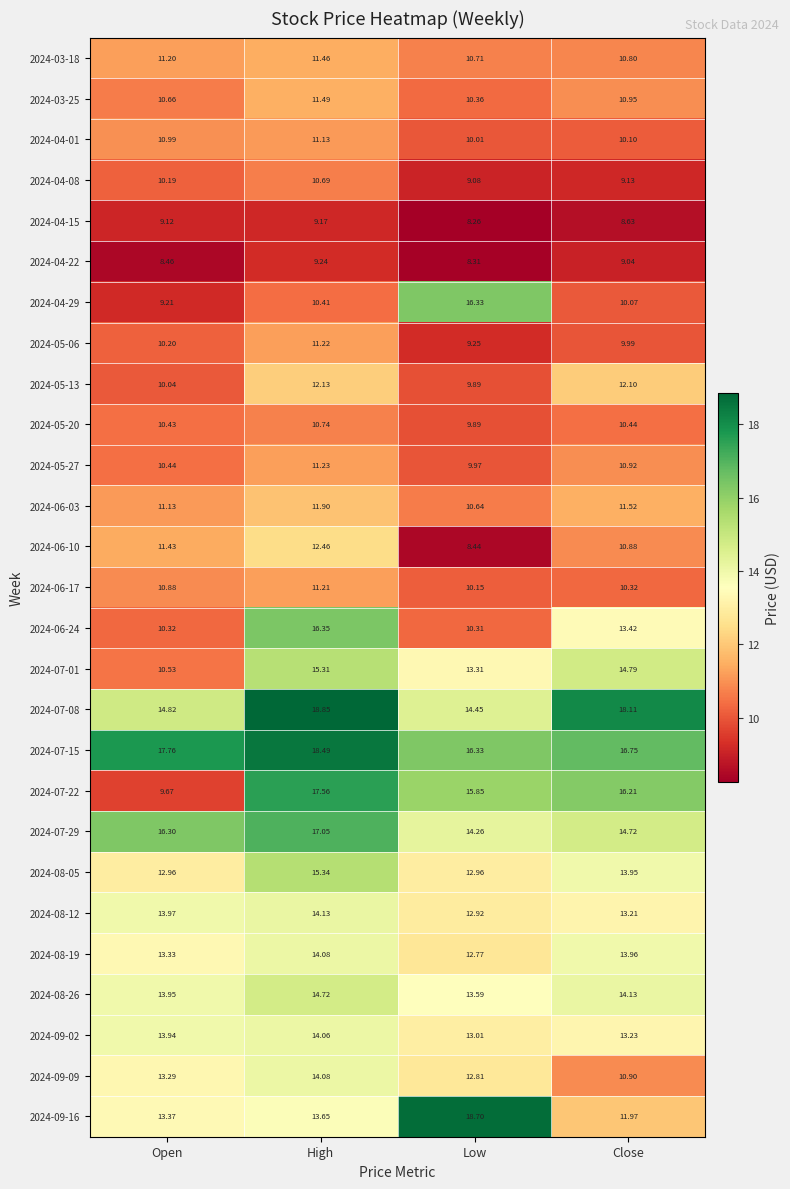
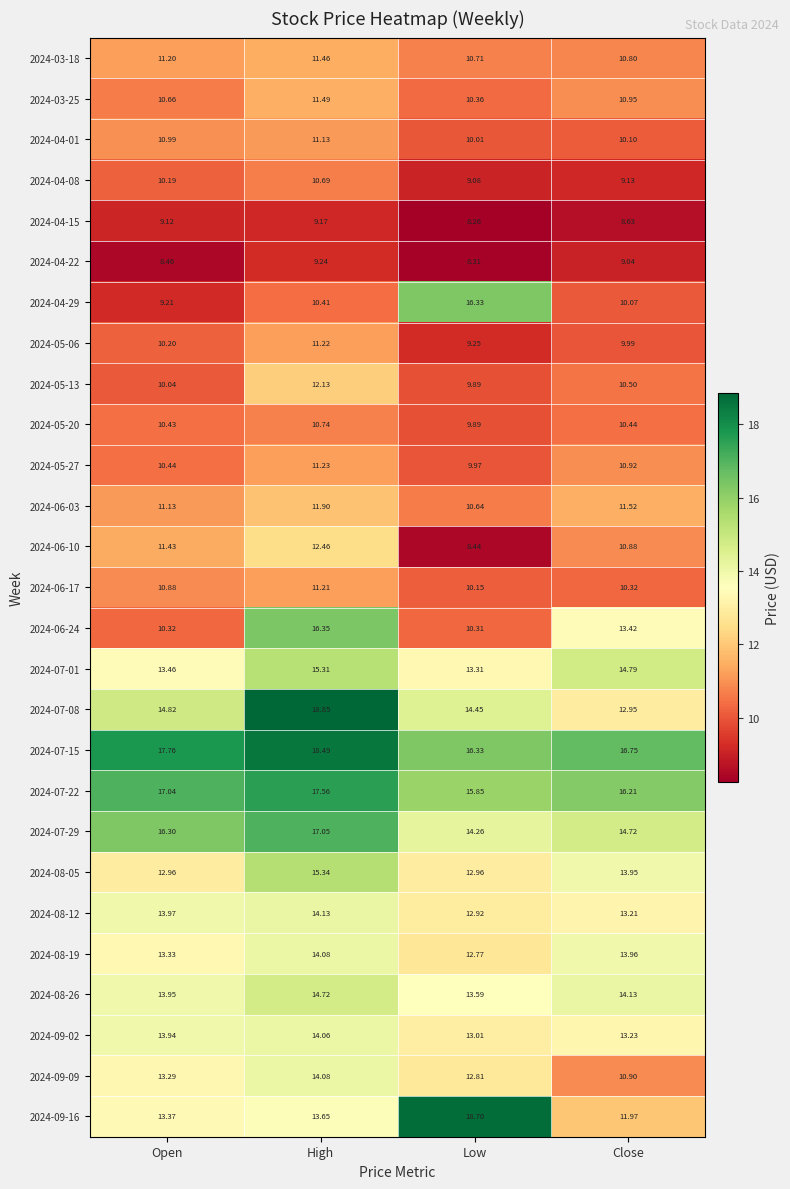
2024-05-13, Close: 12.10 -> 10.50
2024-07-01, Open: 10.53 -> 13.46
2024-07-08, Close: 18.11 -> 12.95
2024-07-22, Open: 9.67 -> 17.04
